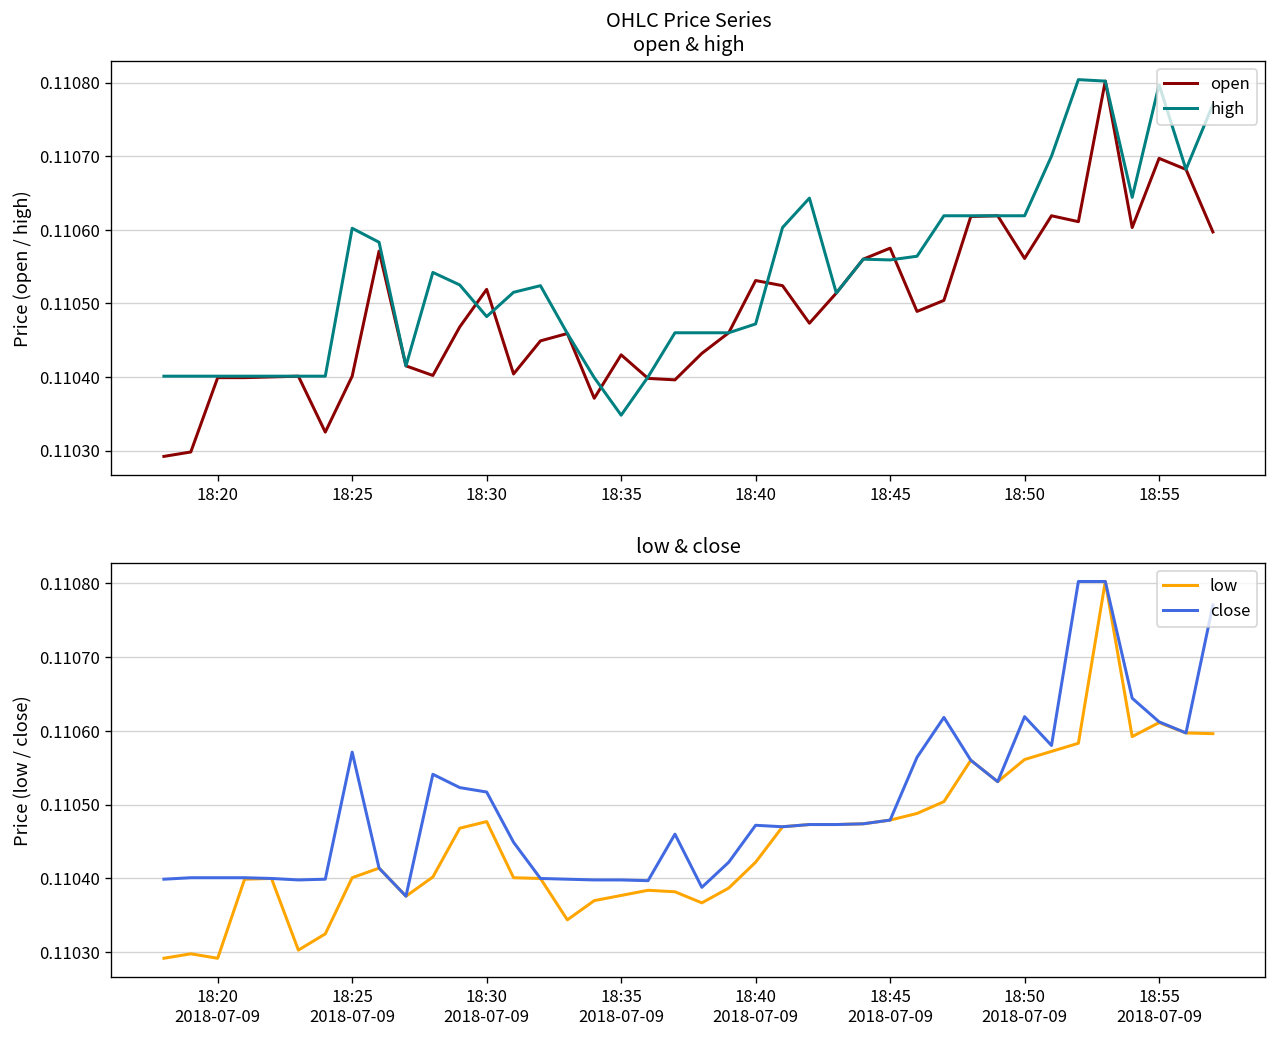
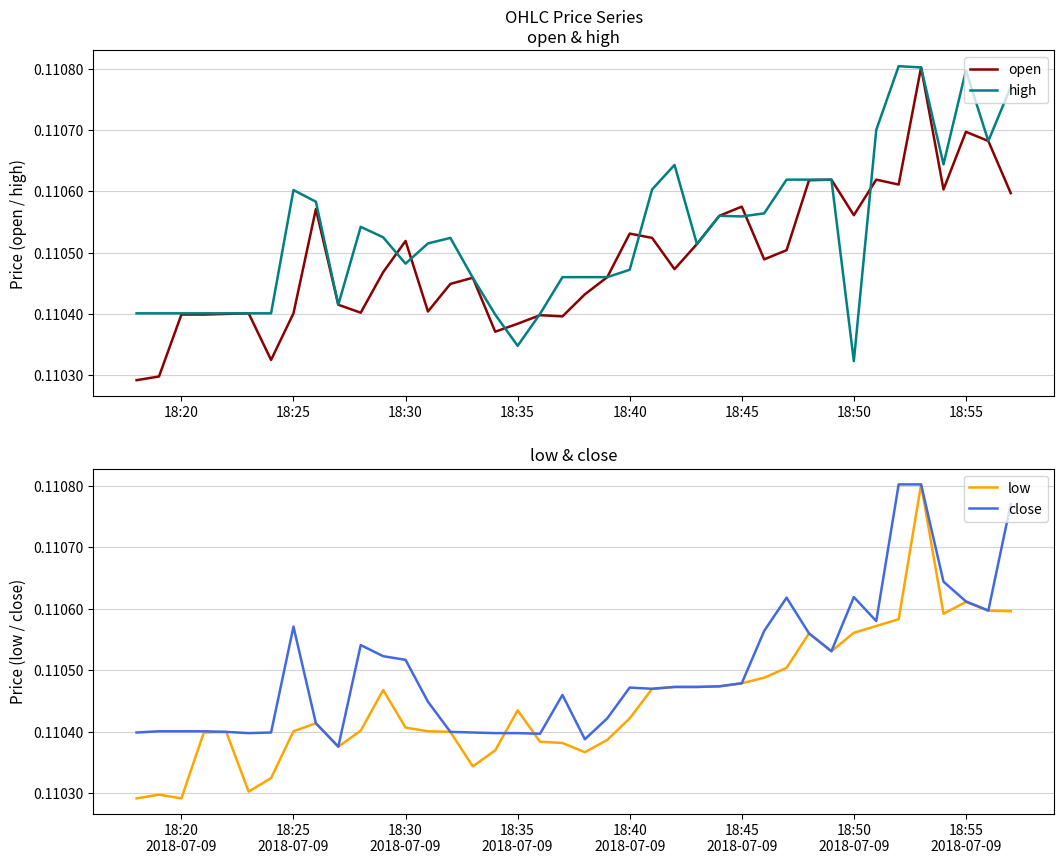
OHLC Price Series open & high, open, 18:35: 0.11043 -> 0.11038
OHLC Price Series open & high, high, 18:50: 0.11062 -> 0.11032
low & close, low, 18:30 2018-07-09: 0.11048 -> 0.11041
low & close, low, 18:35 2018-07-09: 0.11038 -> 0.11044
